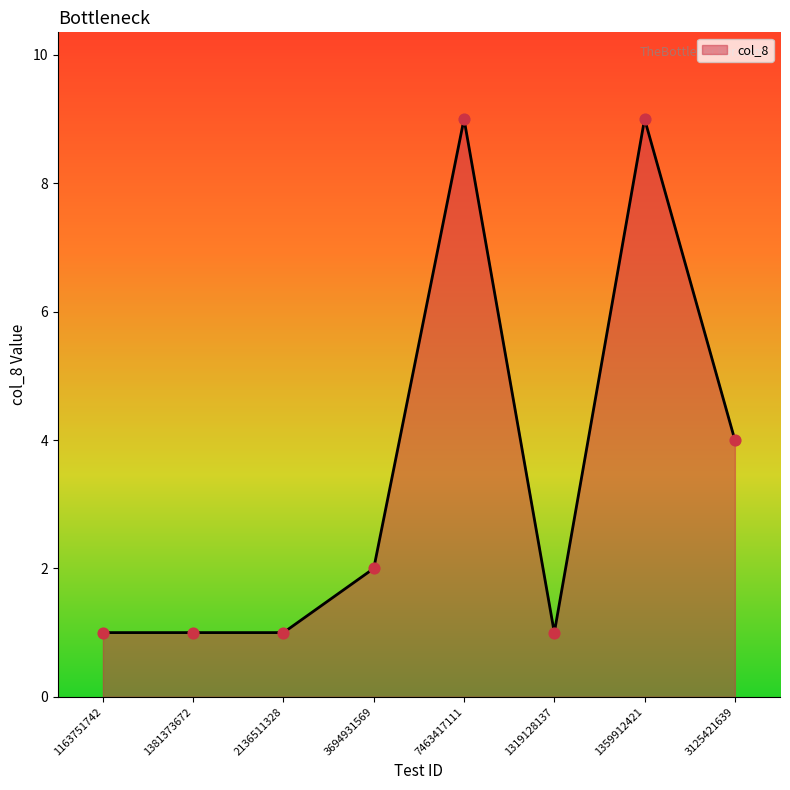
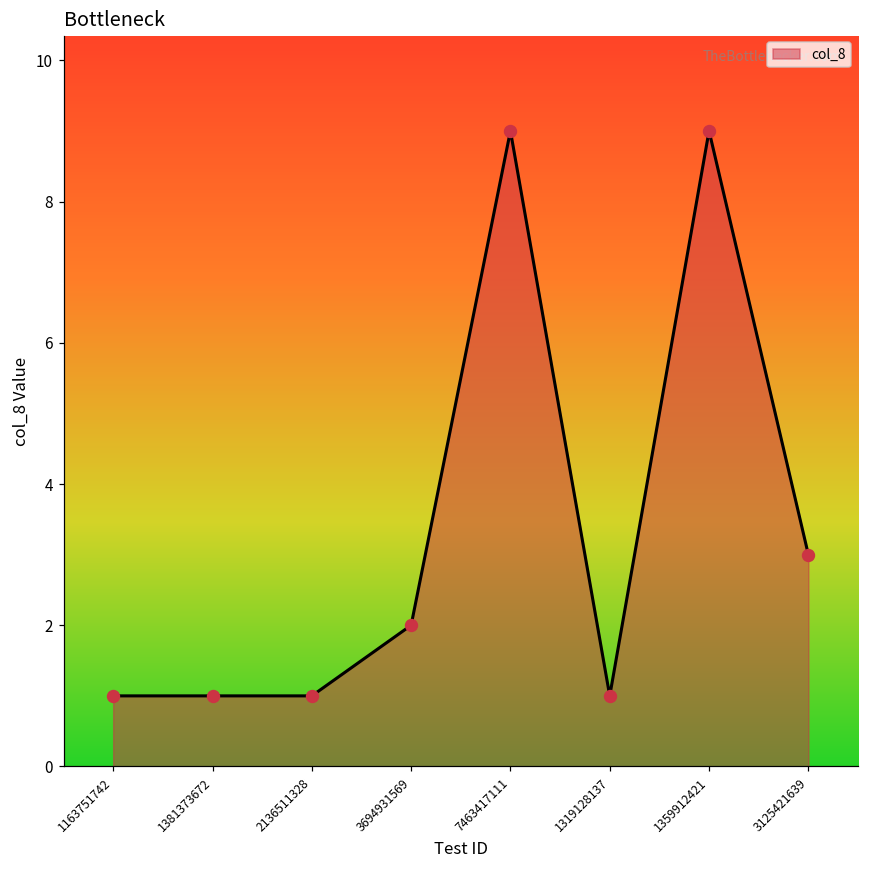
3125421639: 4 -> 3
